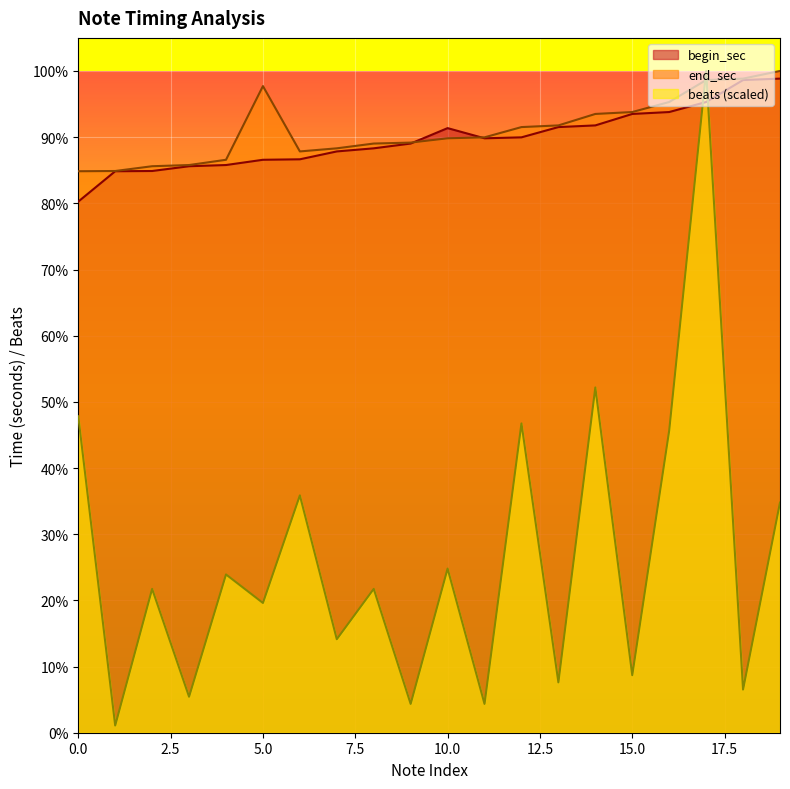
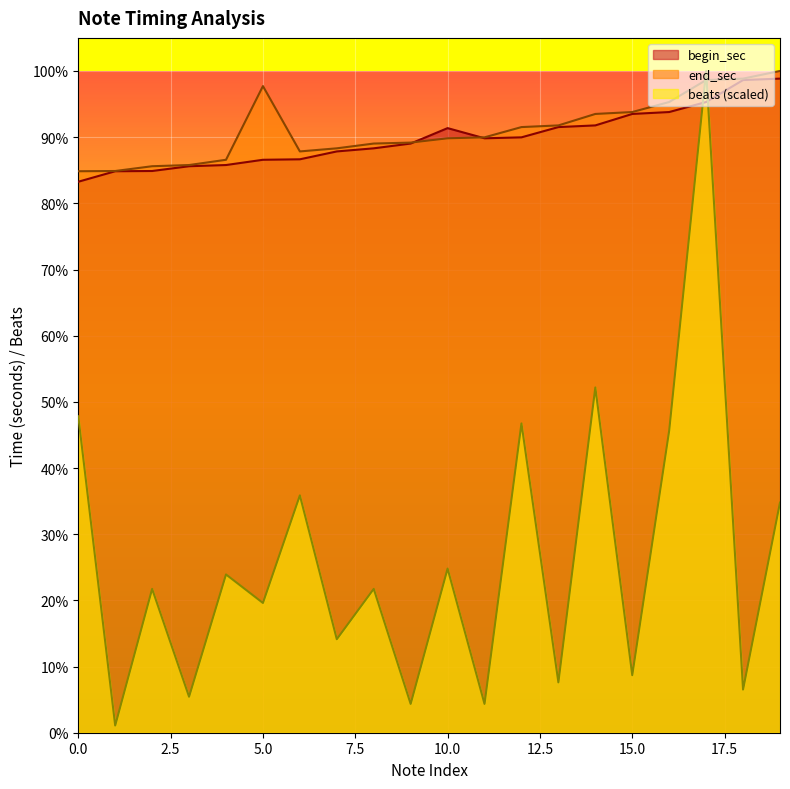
begin_sec, 0.0: 80% -> 83%
